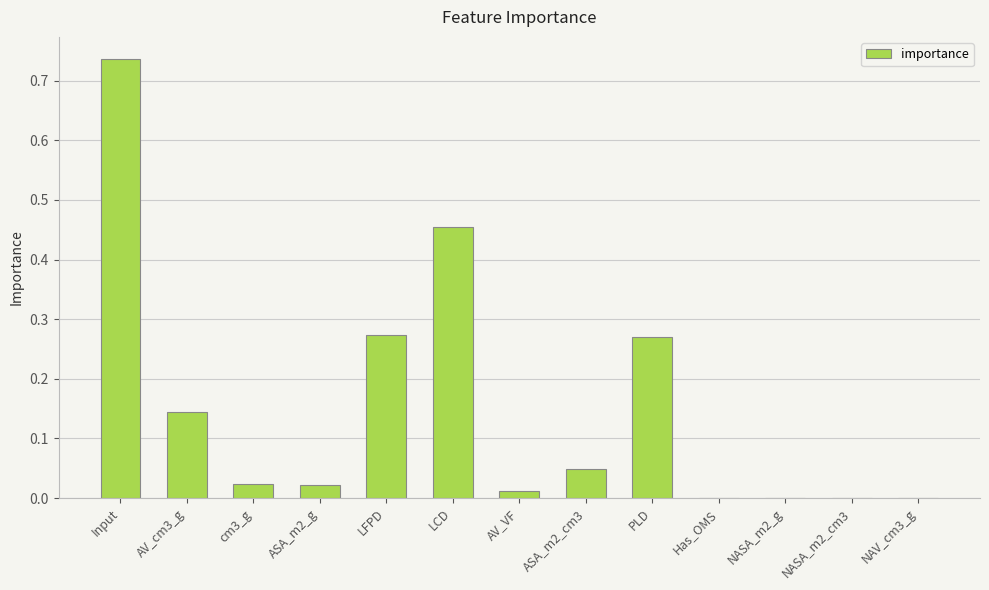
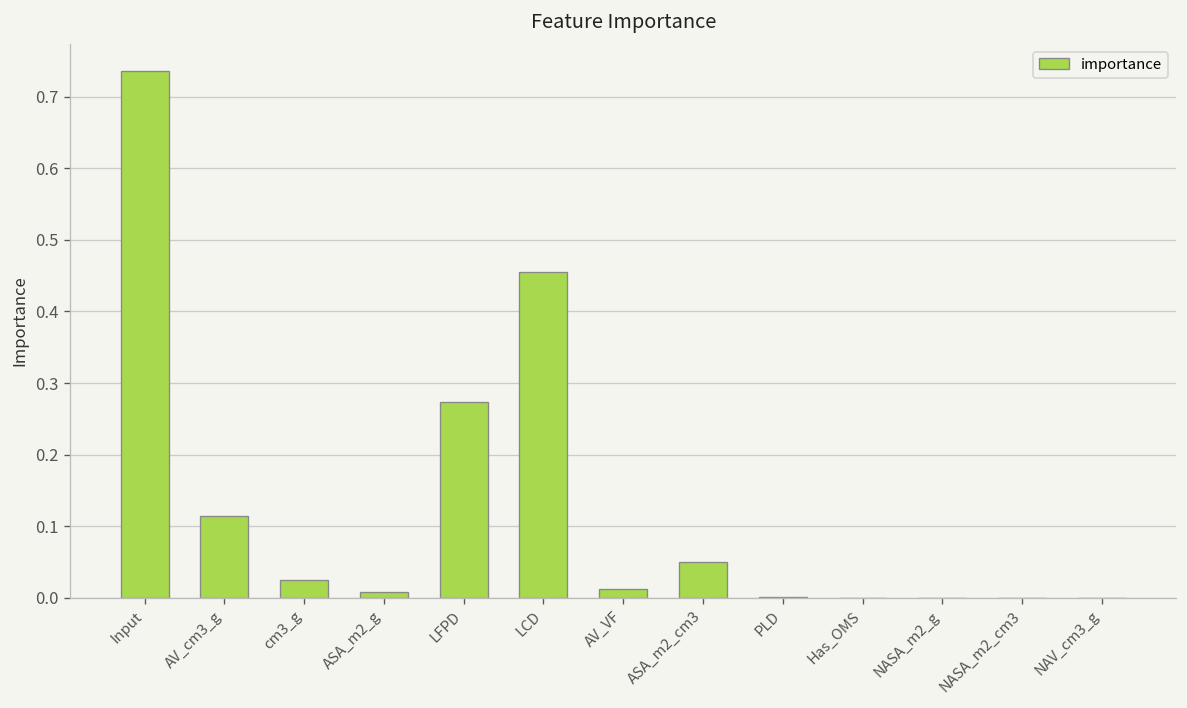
AV_cm3_g: 0.14 -> 0.11
ASA_m2_g: 0.02 -> 0.01
PLD: 0.27 -> 0.00
